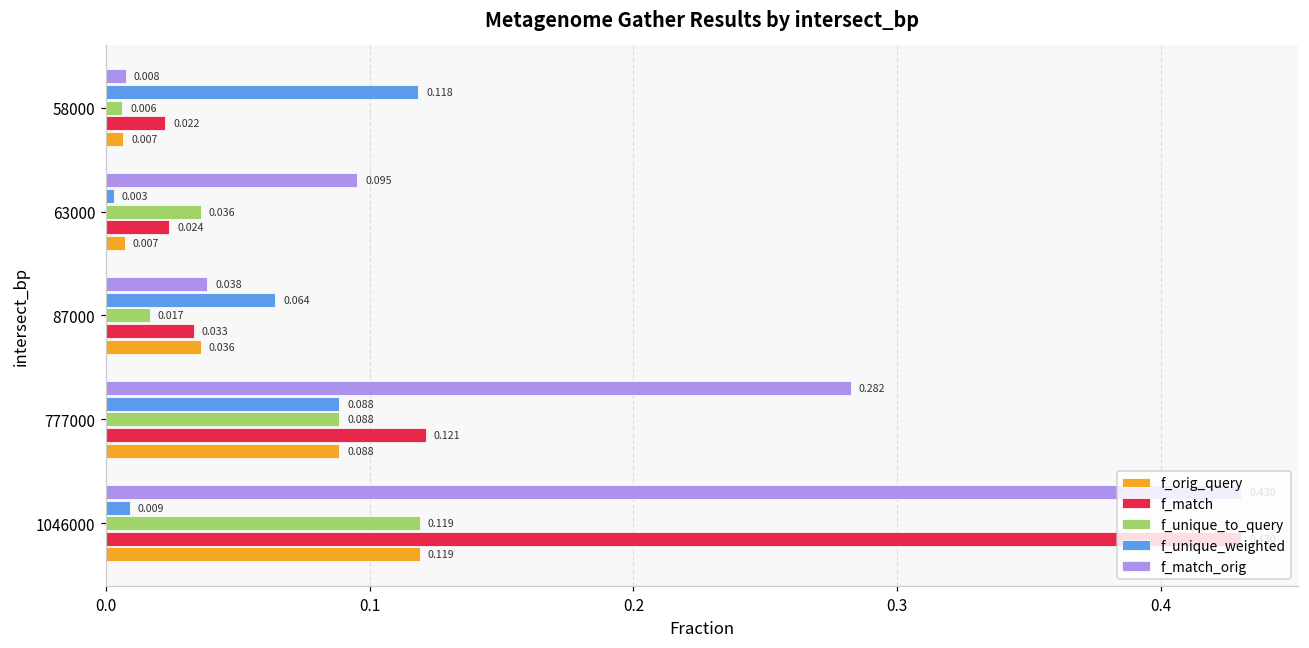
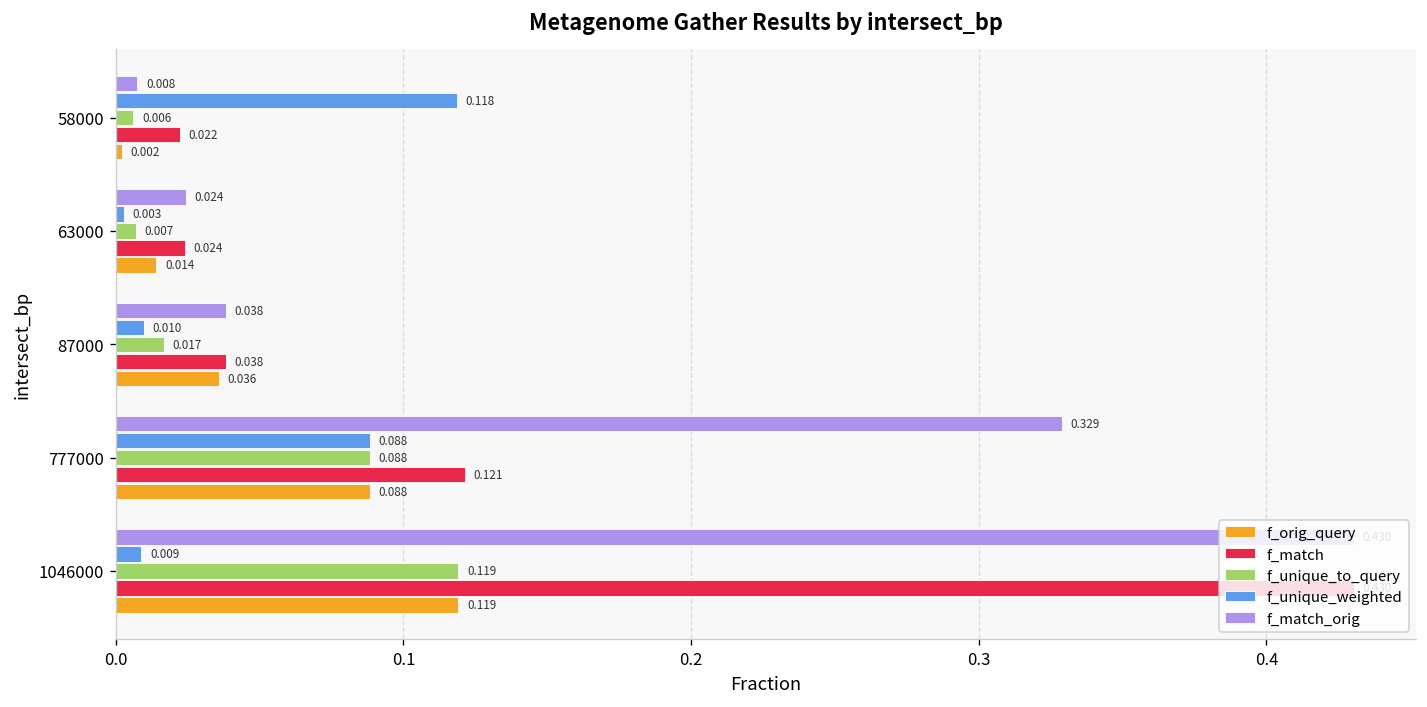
f_orig_query, 58000: 0.007 -> 0.002
f_match_orig, 63000: 0.095 -> 0.024
f_unique_to_query, 63000: 0.036 -> 0.007
f_orig_query, 63000: 0.007 -> 0.014
f_unique_weighted, 87000: 0.064 -> 0.010
f_match, 87000: 0.033 -> 0.038
f_match_orig, 777000: 0.282 -> 0.329
